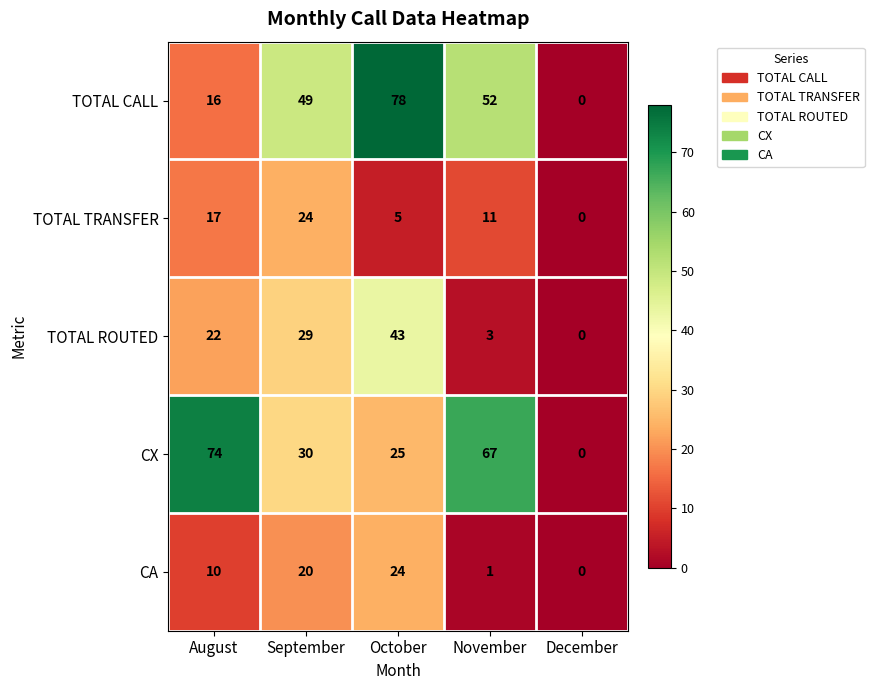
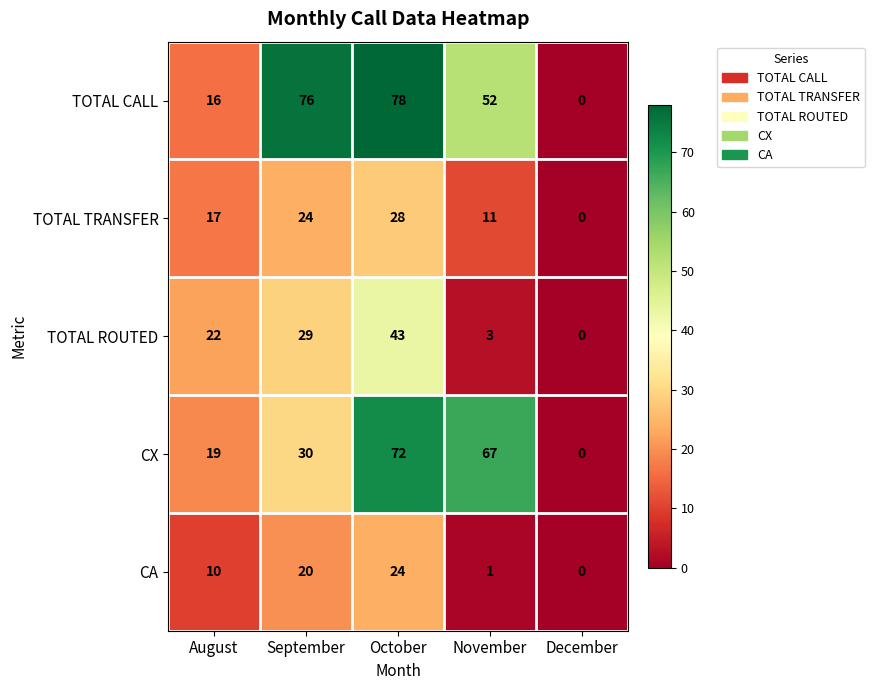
TOTAL CALL, September: 49 -> 76
TOTAL TRANSFER, October: 5 -> 28
CX, August: 74 -> 19
CX, October: 25 -> 72
